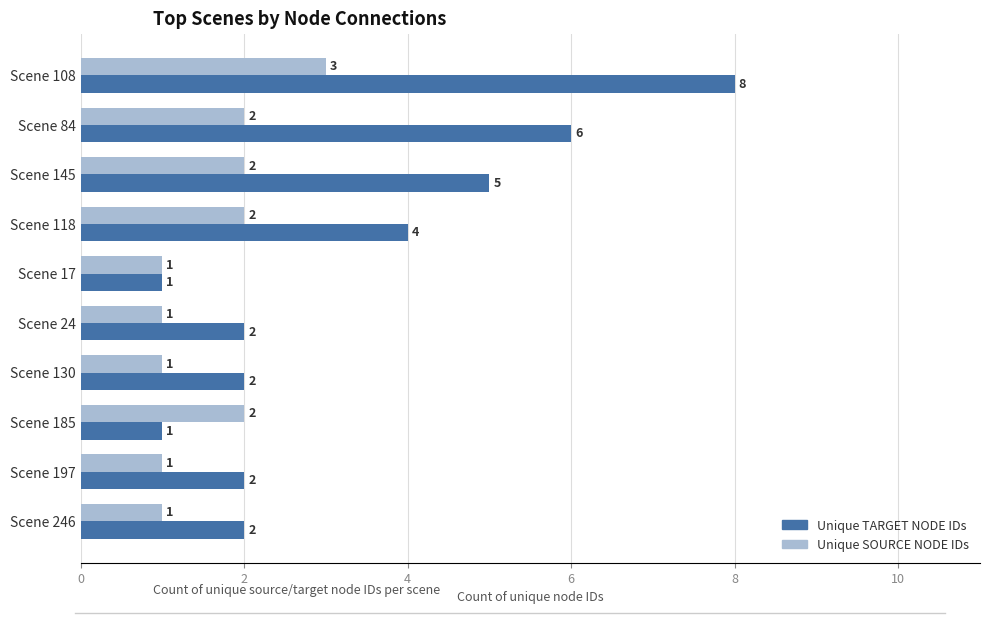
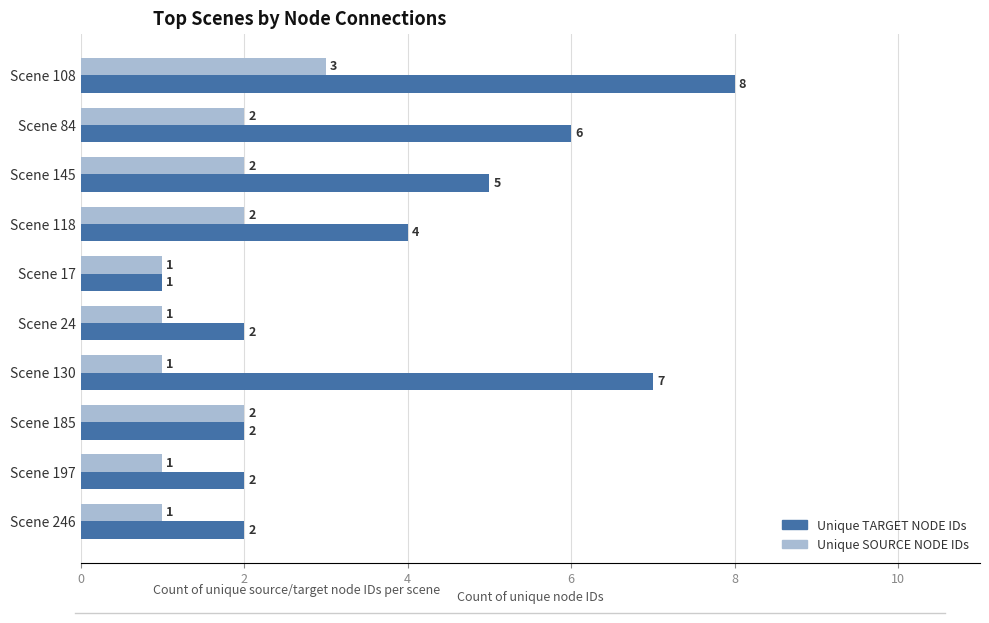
Unique TARGET NODE IDs, Scene 130: 2 -> 7
Unique TARGET NODE IDs, Scene 185: 1 -> 2
